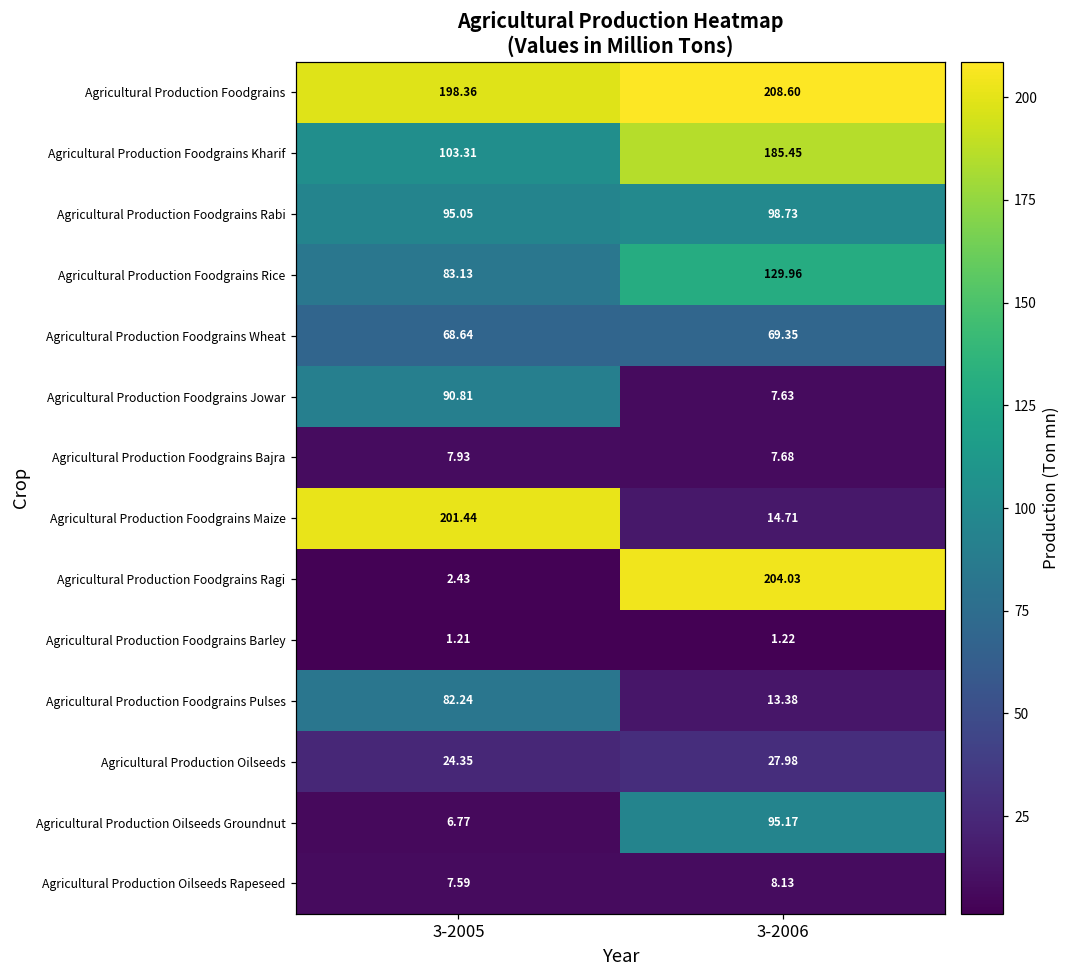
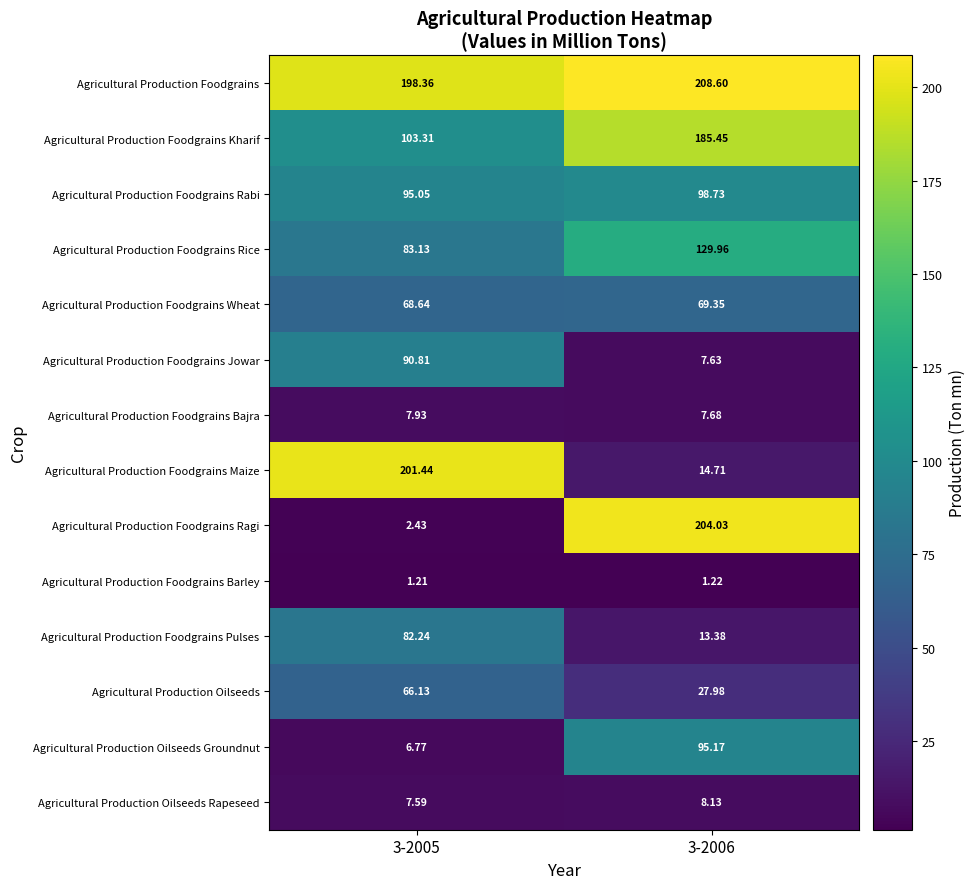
Agricultural Production Oilseeds, 3-2005: 24.35 -> 66.13
